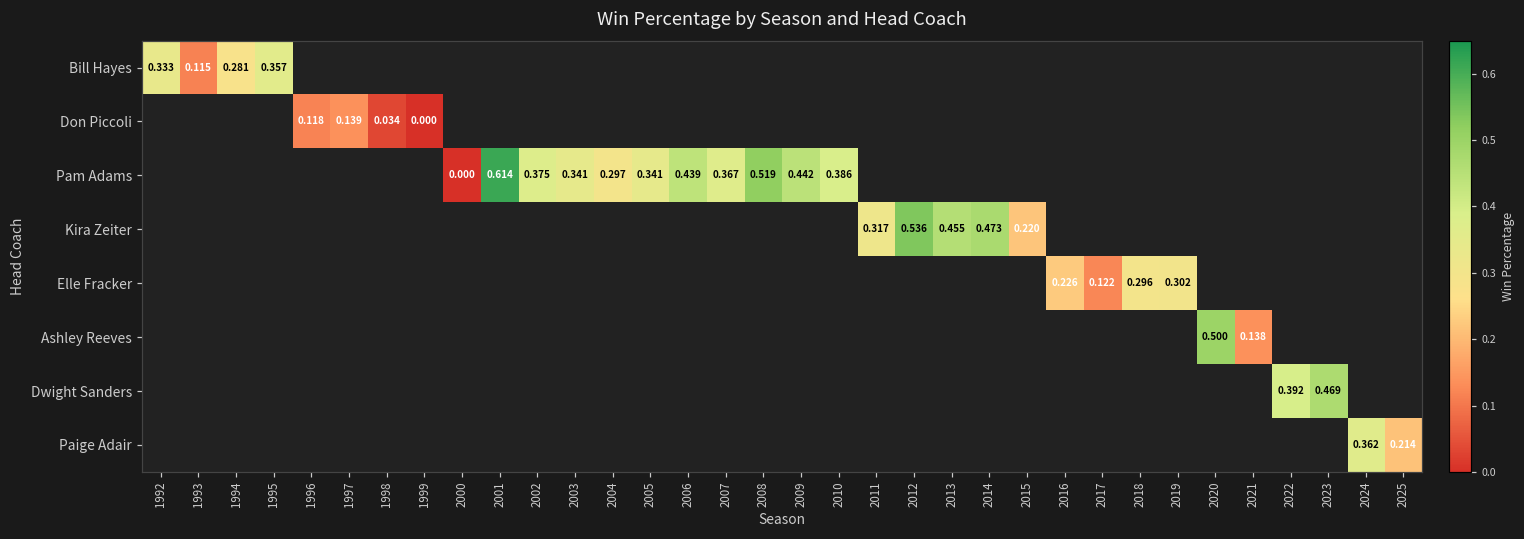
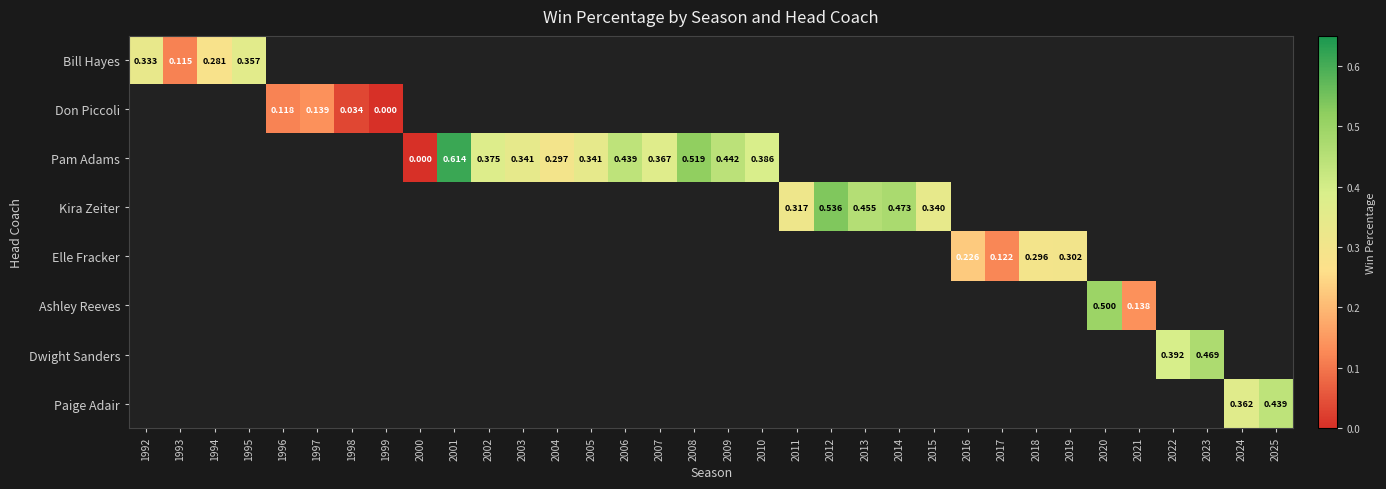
Kira Zeiter, 2015: 0.220 -> 0.340
Paige Adair, 2025: 0.214 -> 0.439
